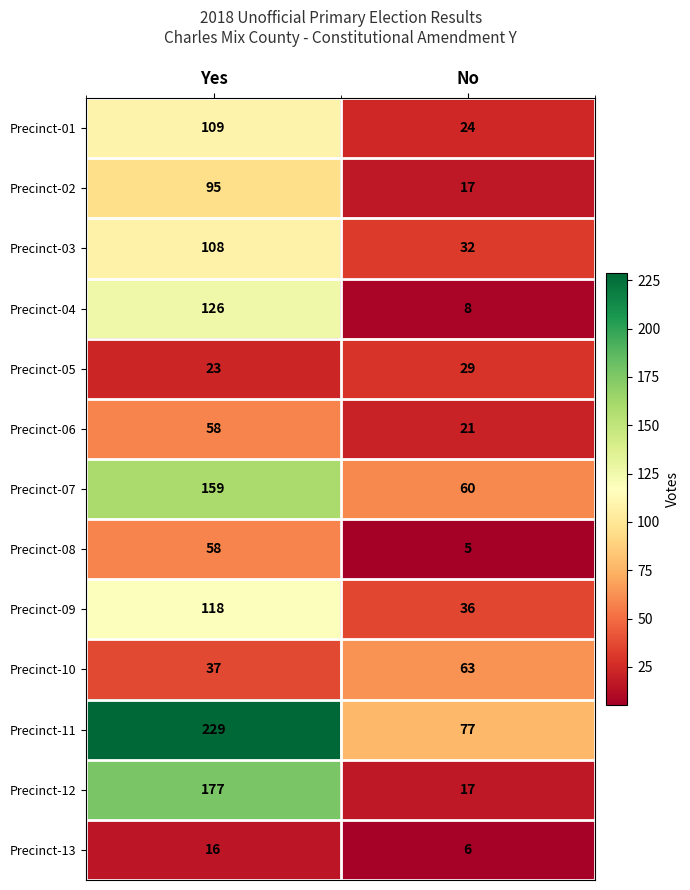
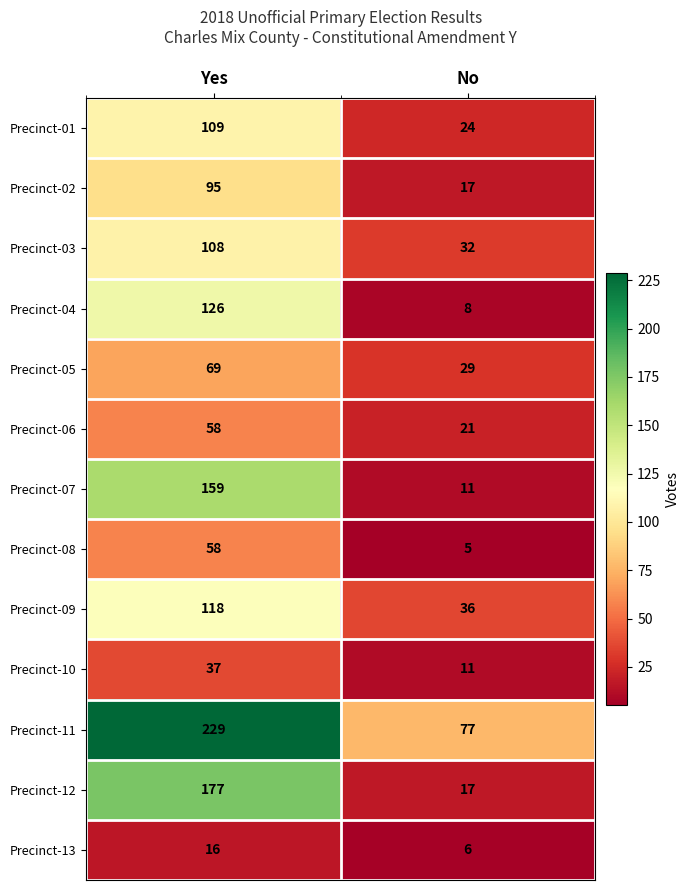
Precinct-05, Yes: 23 -> 69
Precinct-07, No: 60 -> 11
Precinct-10, No: 63 -> 11
